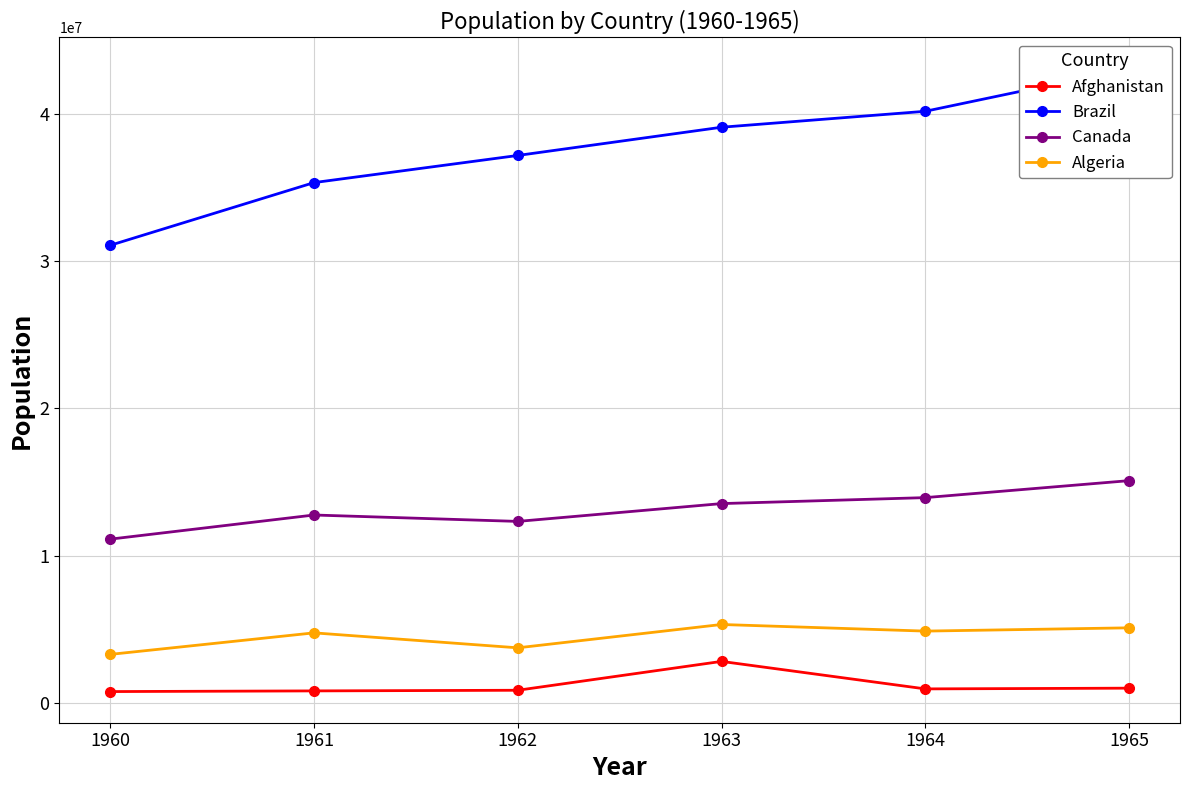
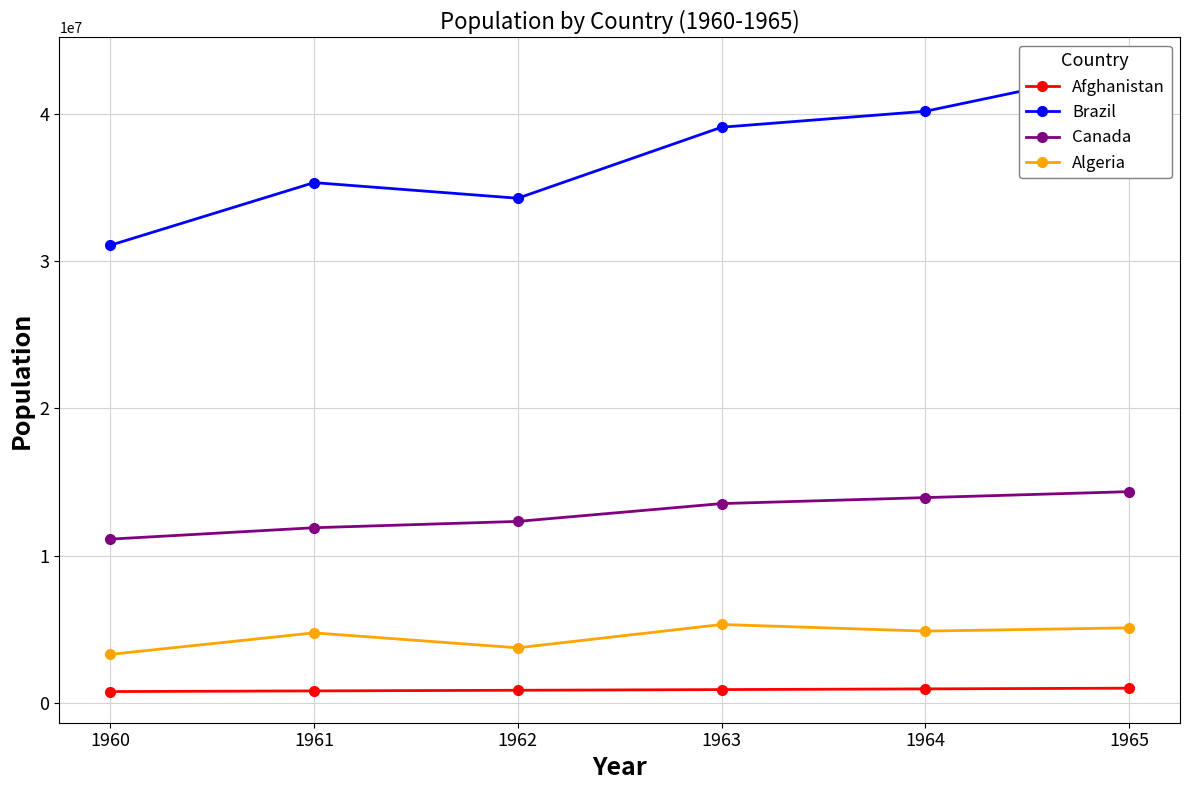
Canada, 1961: 12800000 -> 11900000
Brazil, 1962: 37200000 -> 34300000
Afghanistan, 1963: 2800000 -> 900000
Canada, 1965: 15100000 -> 14300000
